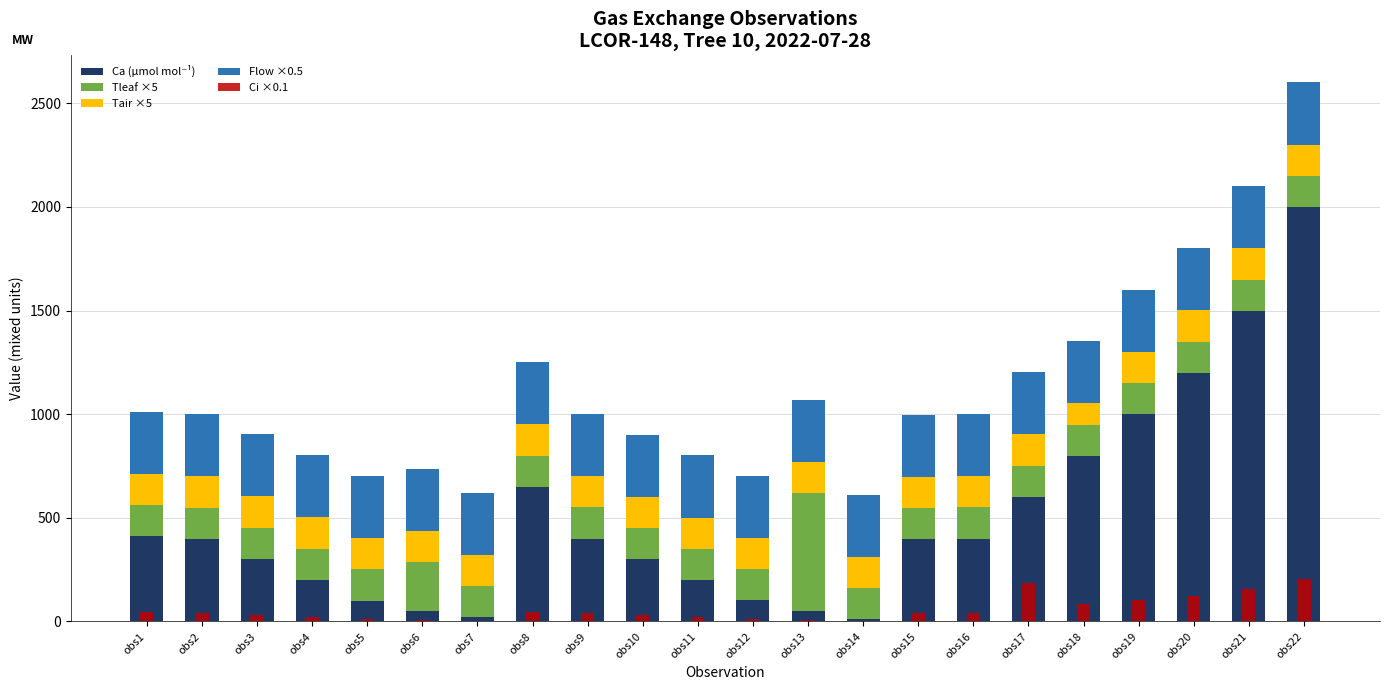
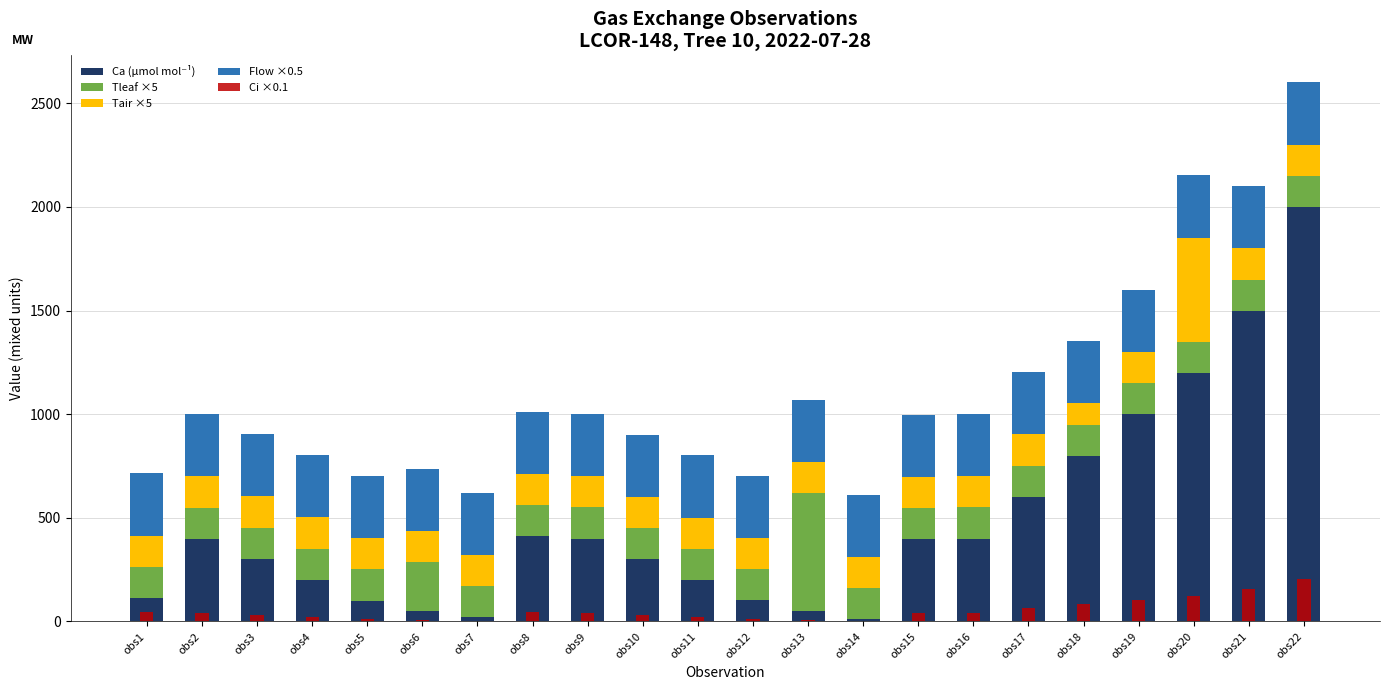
Ca (µmol mol⁻¹), obs1: 410 -> 110
Ca (µmol mol⁻¹), obs8: 650 -> 410
Ci ×0.1, obs17: 190 -> 60
Tair ×5, obs20: 150 -> 500
